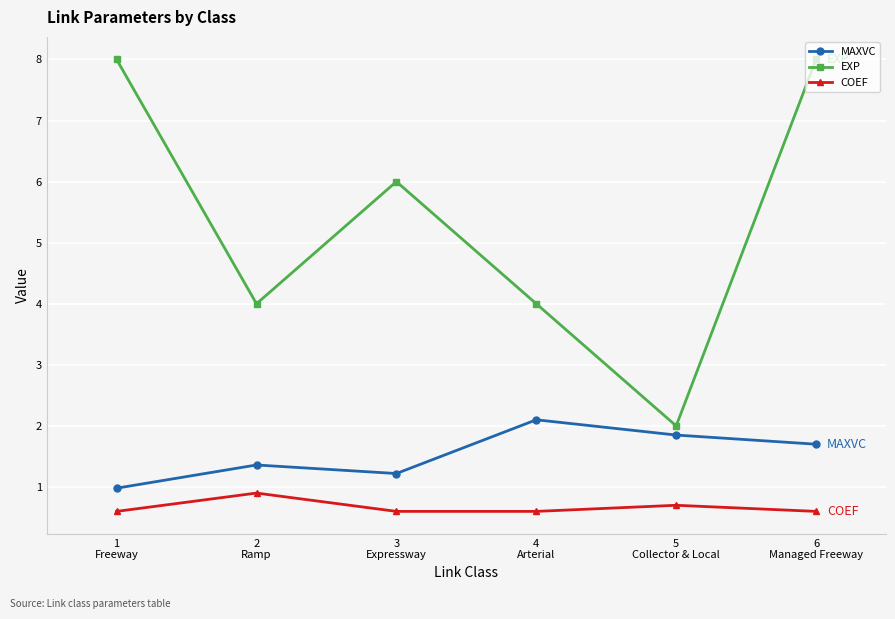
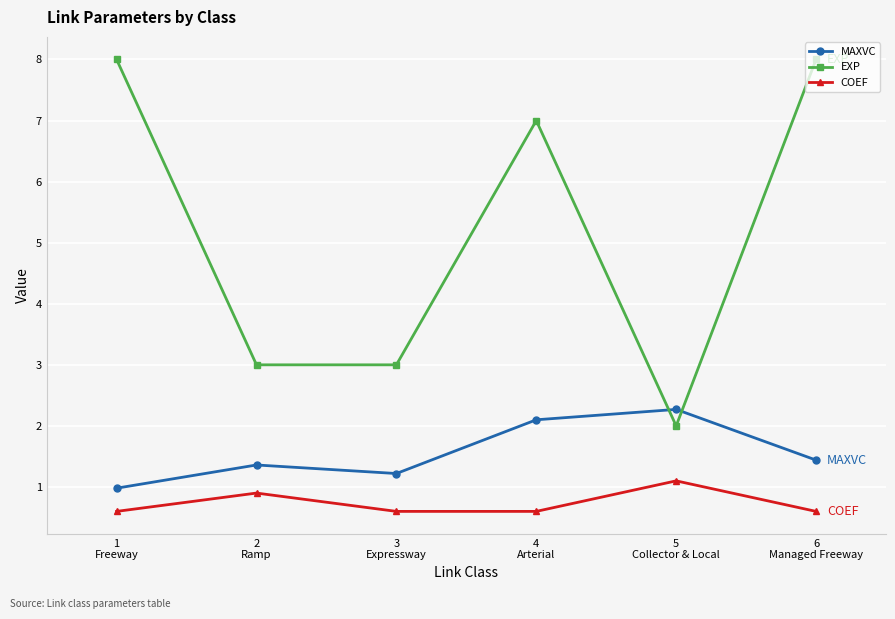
EXP, 2 Ramp: 4 -> 3
EXP, 3 Expressway: 6 -> 3
EXP, 4 Arterial: 4 -> 7
MAXVC, 5 Collector & Local: 1.9 -> 2.3
COEF, 5 Collector & Local: 0.7 -> 1.1
MAXVC, 6 Managed Freeway: 1.7 -> 1.4
